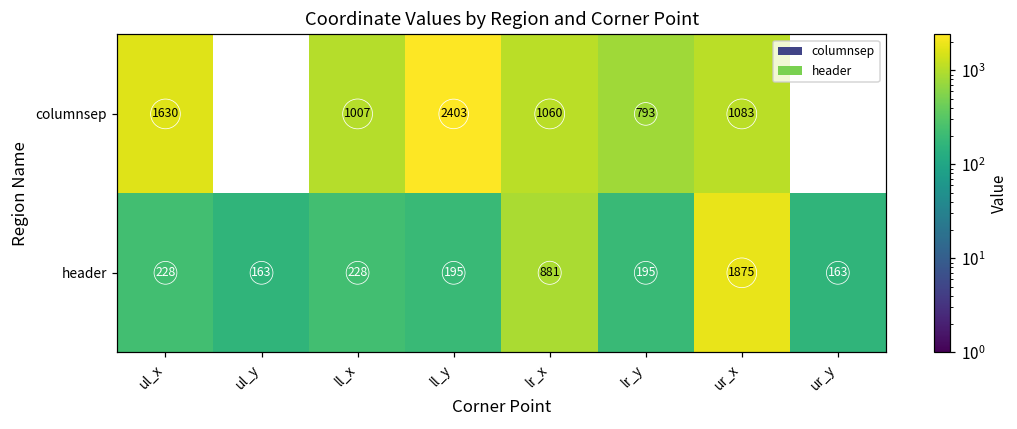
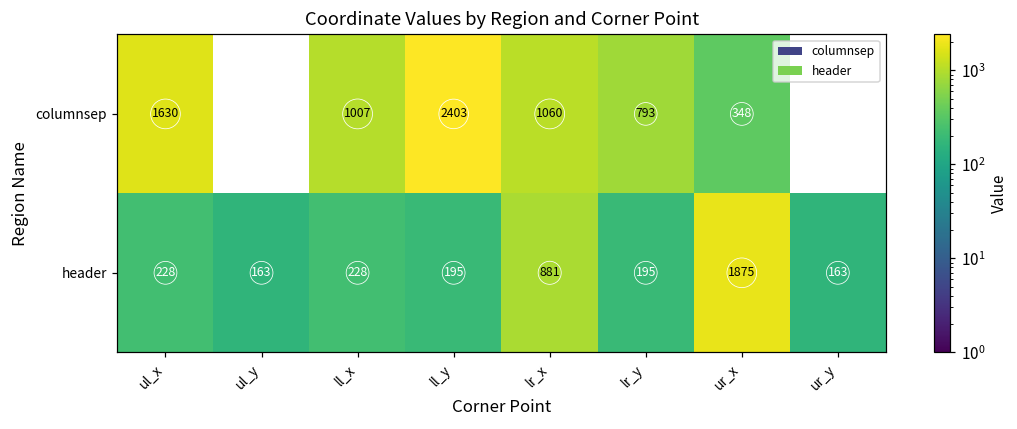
columnsep, ur_x: 1083 -> 348
